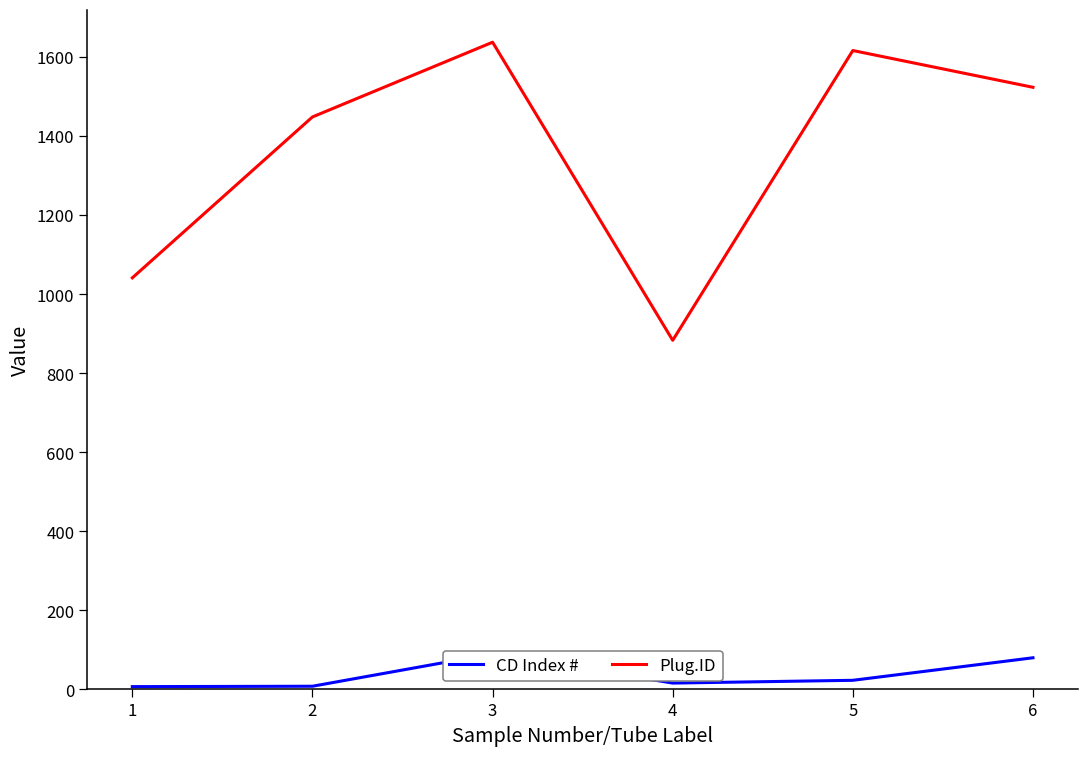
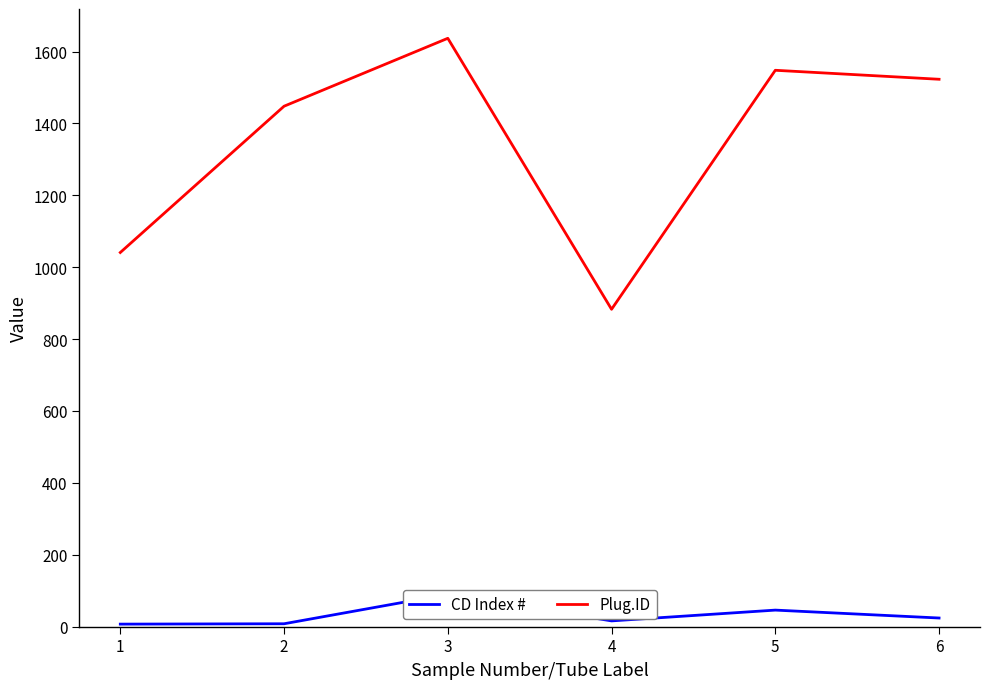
CD Index #, 5: 20 -> 50
Plug.ID, 5: 1620 -> 1550
CD Index #, 6: 80 -> 20
